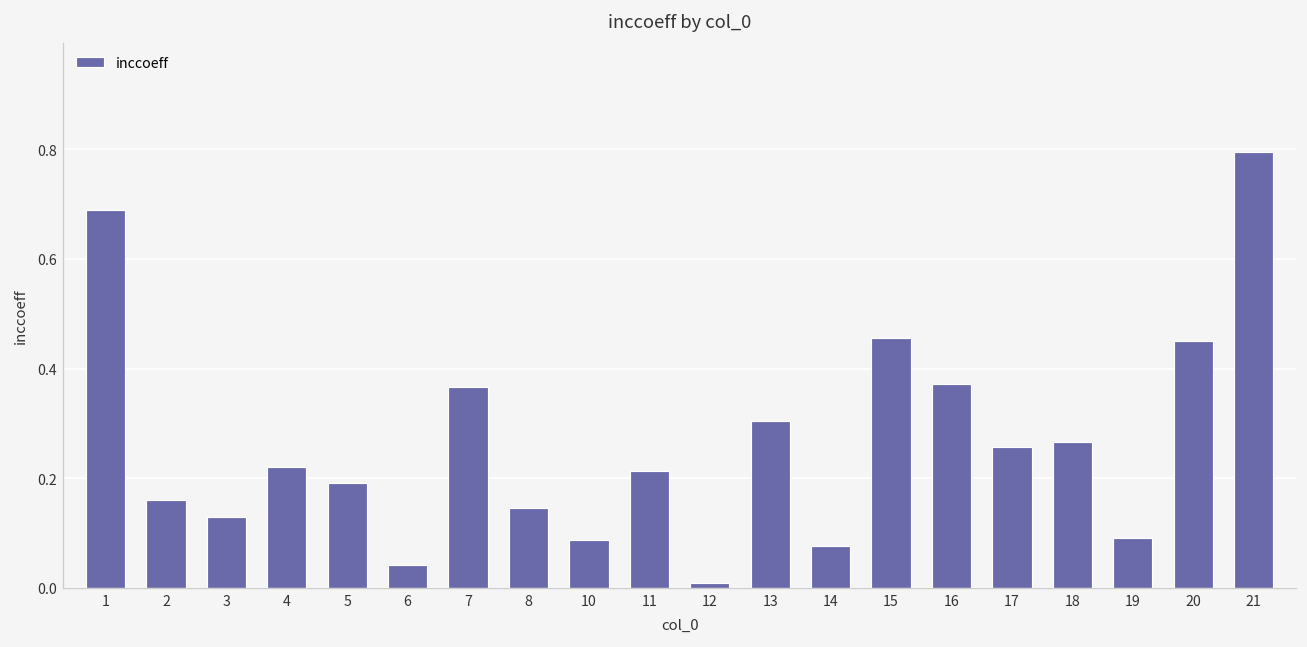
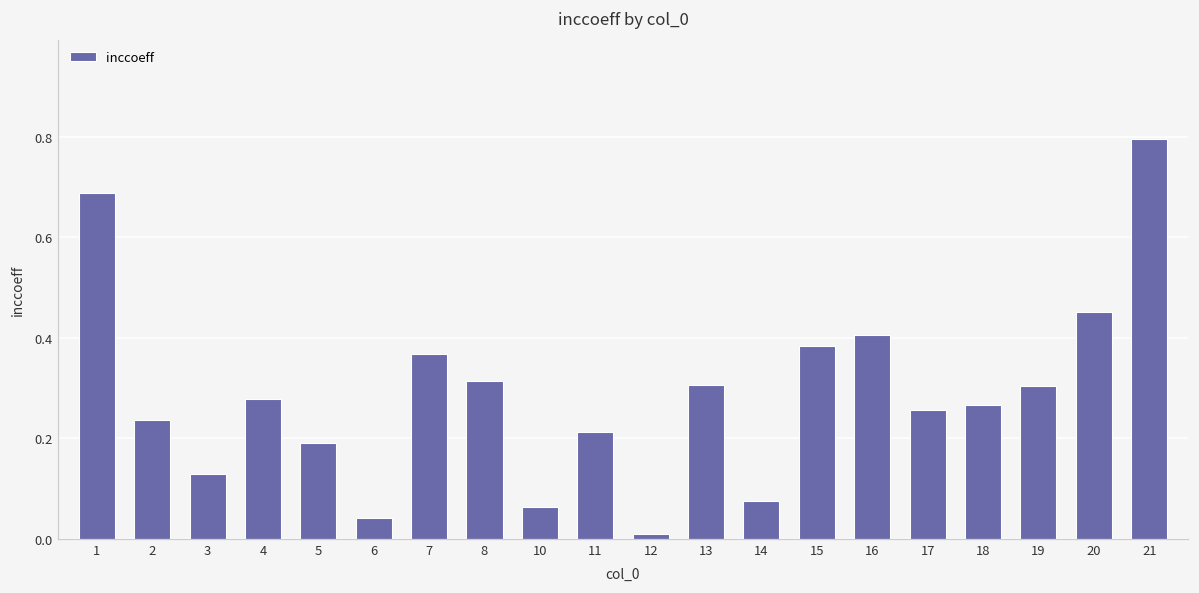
2: 0.16 -> 0.24
4: 0.22 -> 0.28
8: 0.15 -> 0.31
10: 0.09 -> 0.06
15: 0.46 -> 0.38
16: 0.37 -> 0.41
19: 0.09 -> 0.30
